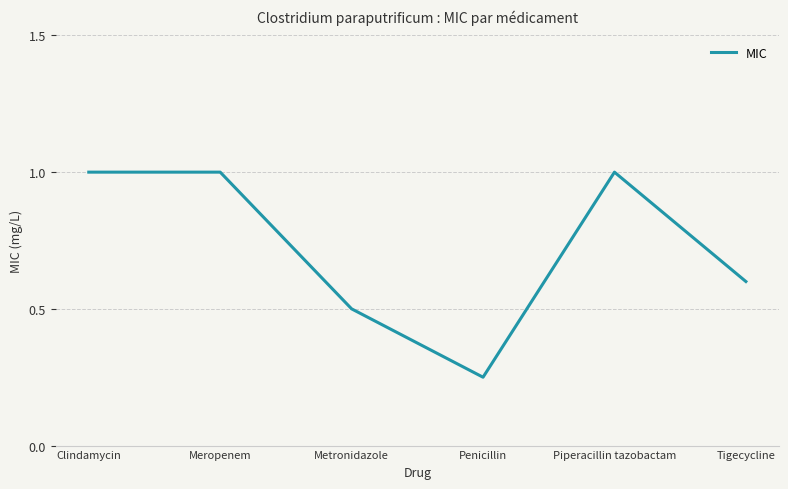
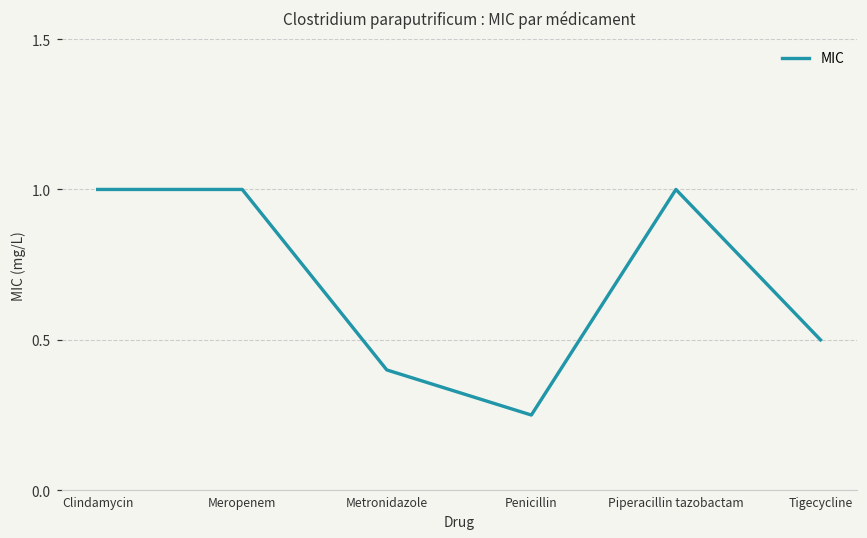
Metronidazole: 0.5 -> 0.4
Tigecycline: 0.6 -> 0.5
